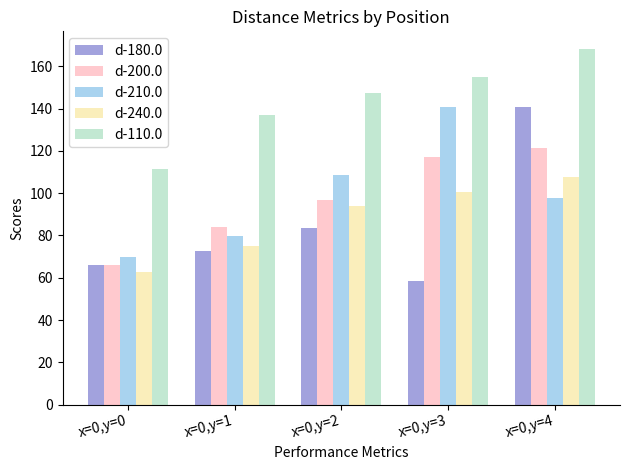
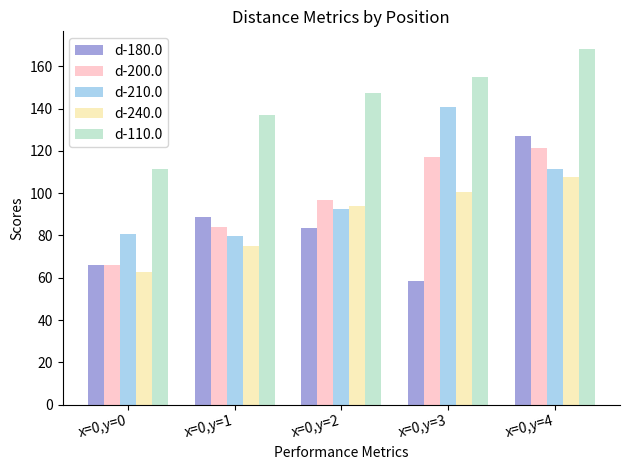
d-210.0, x=0,y=0: 70 -> 81
d-180.0, x=0,y=1: 73 -> 89
d-210.0, x=0,y=2: 108 -> 92
d-180.0, x=0,y=4: 141 -> 127
d-210.0, x=0,y=4: 98 -> 111
